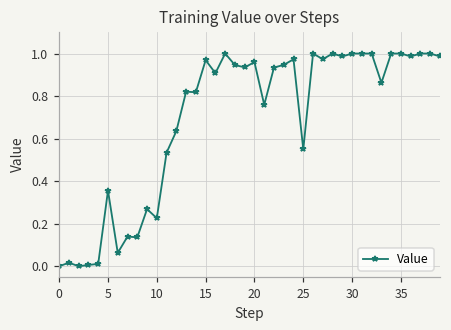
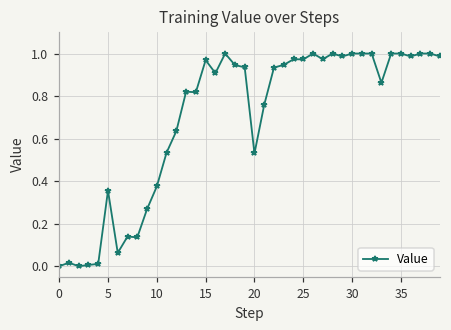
10: 0.23 -> 0.38
20: 0.96 -> 0.53
25: 0.55 -> 0.97
